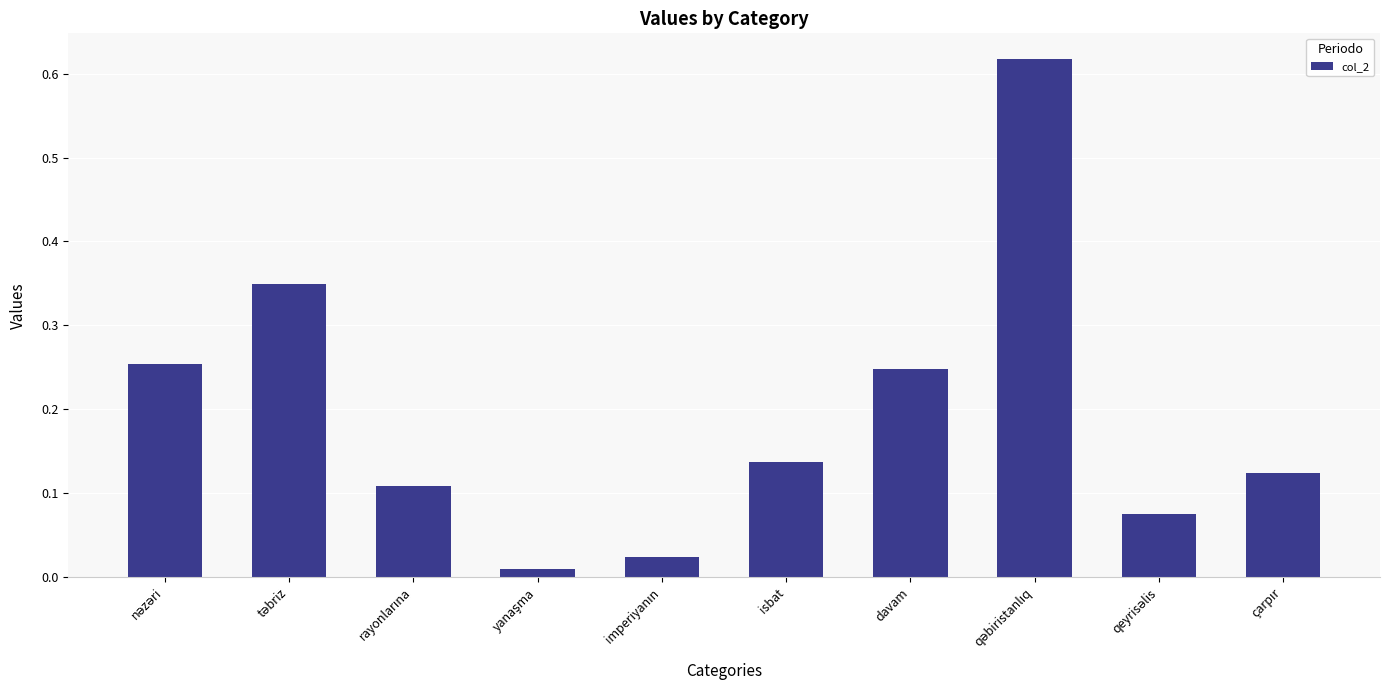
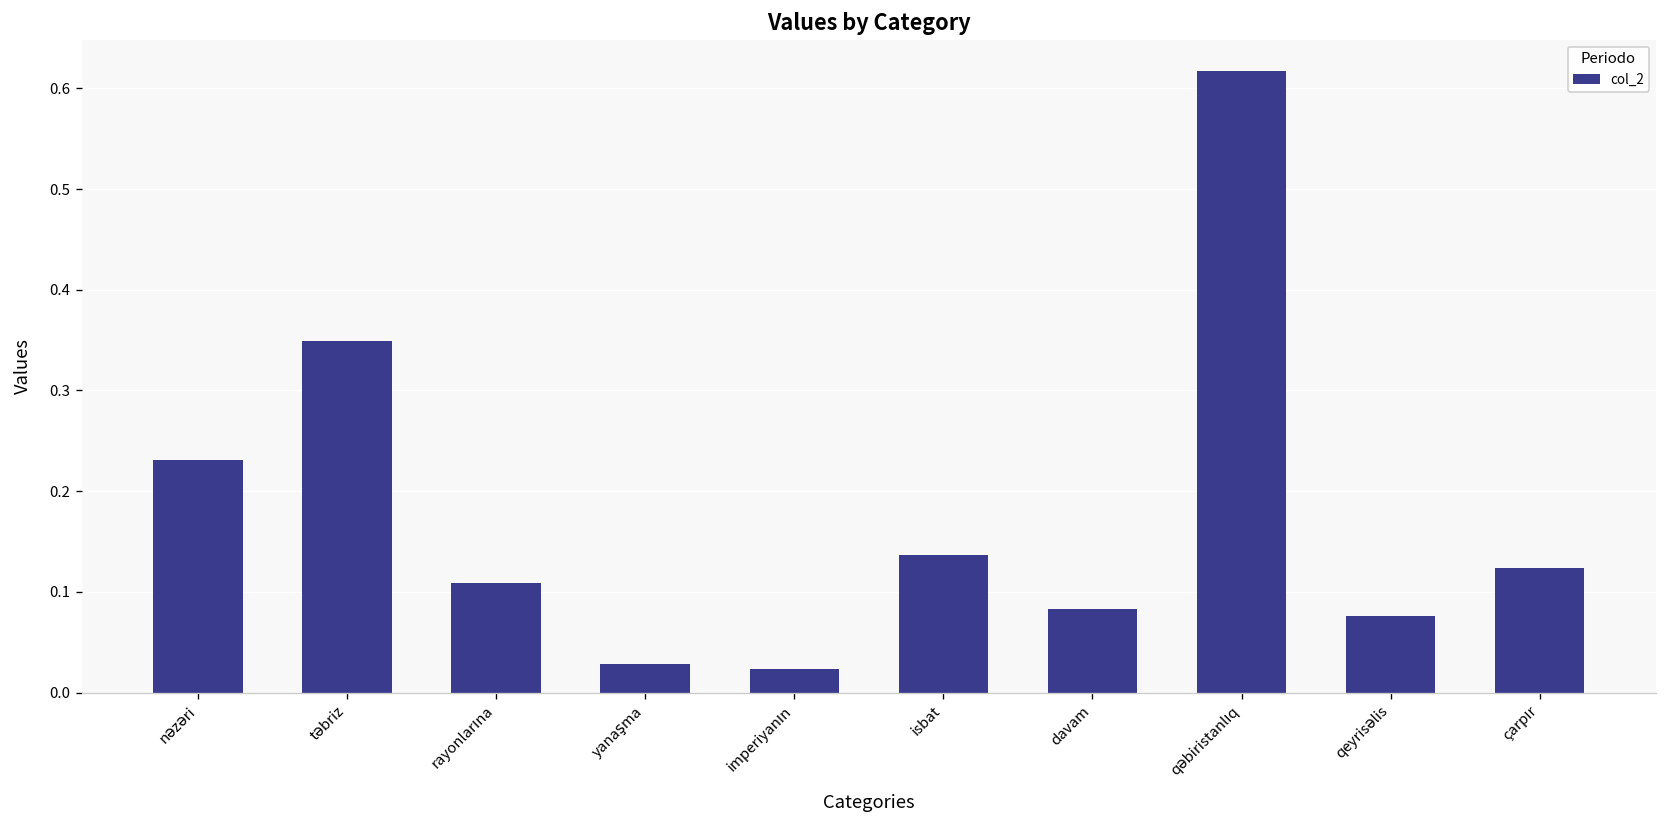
nəzəri: 0.25 -> 0.23
yanaşma: 0.01 -> 0.03
davam: 0.25 -> 0.08
